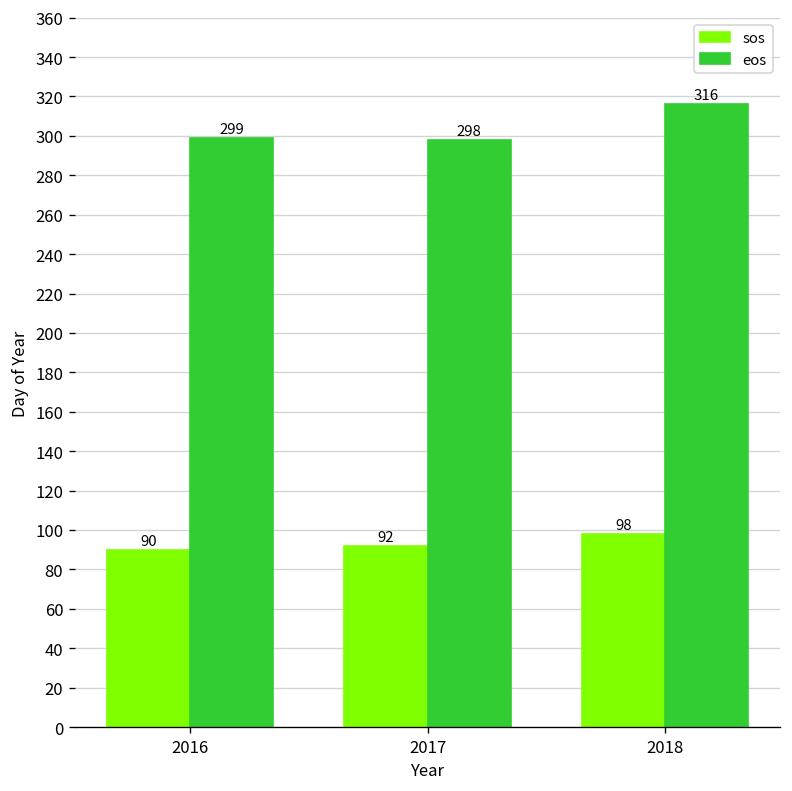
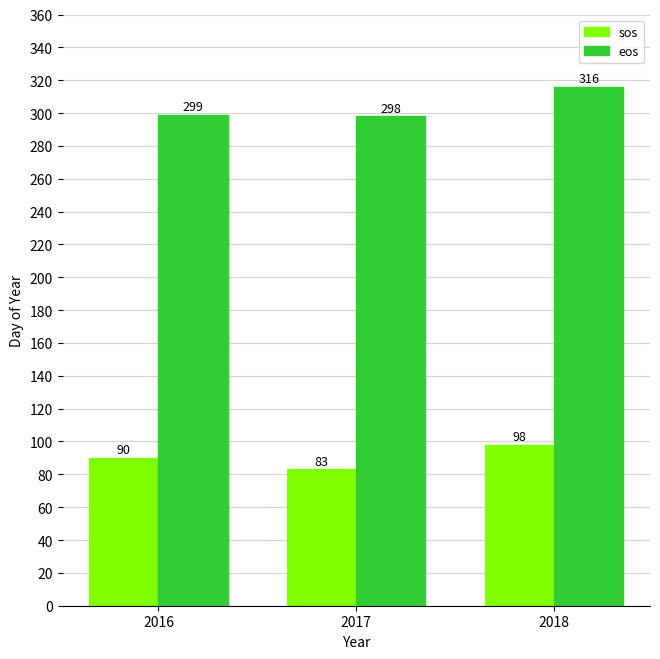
sos, 2017: 92 -> 83
